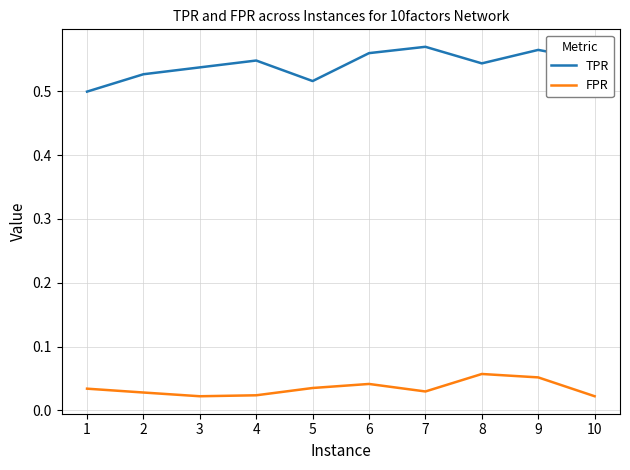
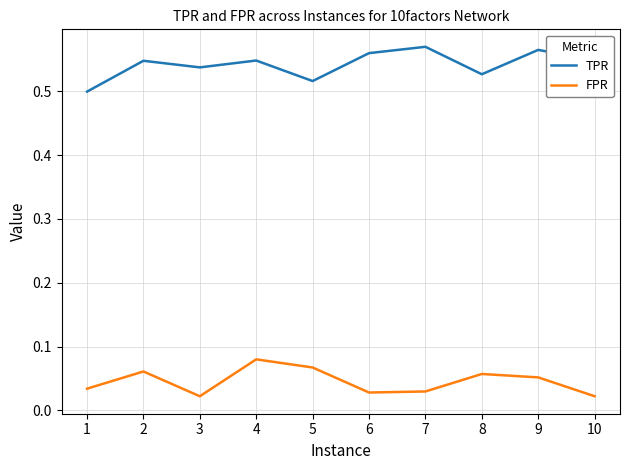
TPR, 2: 0.53 -> 0.55
FPR, 2: 0.03 -> 0.06
FPR, 4: 0.02 -> 0.08
FPR, 5: 0.04 -> 0.07
FPR, 6: 0.04 -> 0.03
TPR, 8: 0.54 -> 0.53
